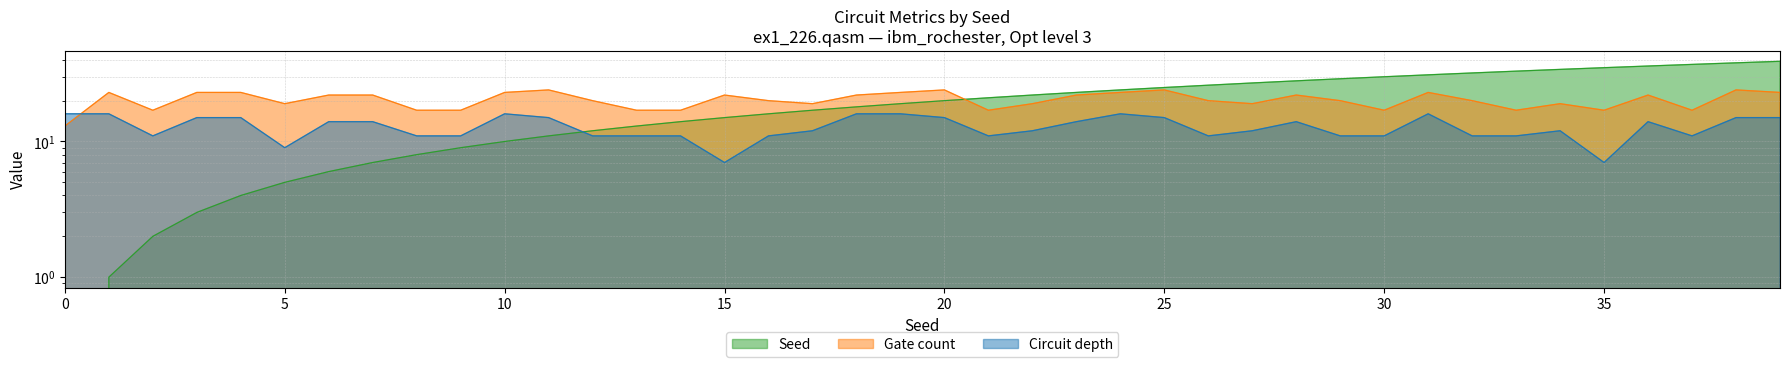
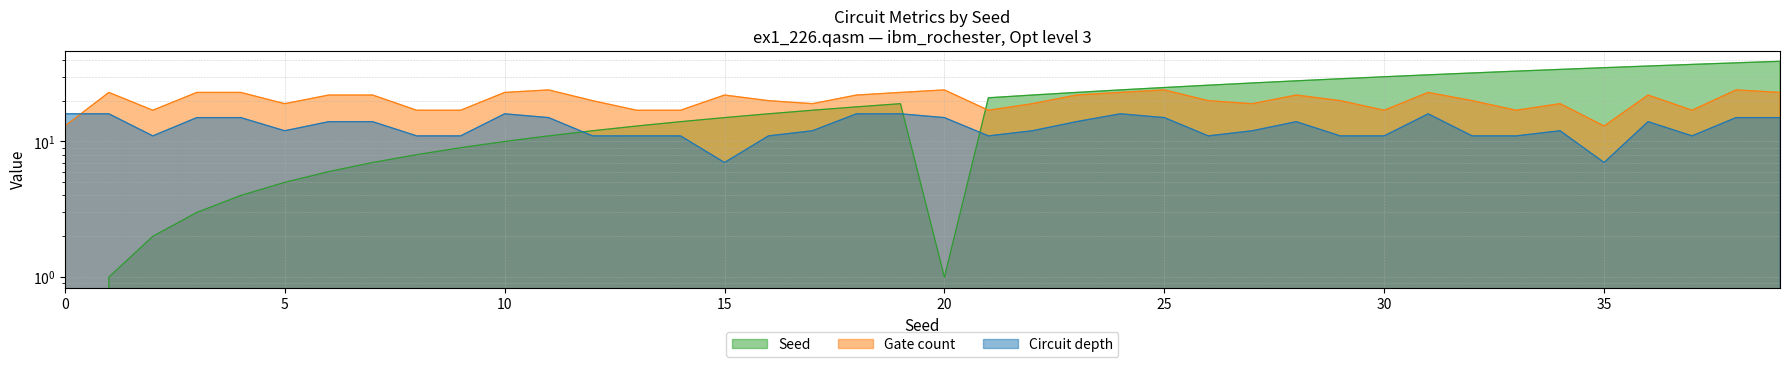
Circuit depth, 5: 9 -> 12
Seed, 20: 20 -> 1
Gate count, 35: 17 -> 13
